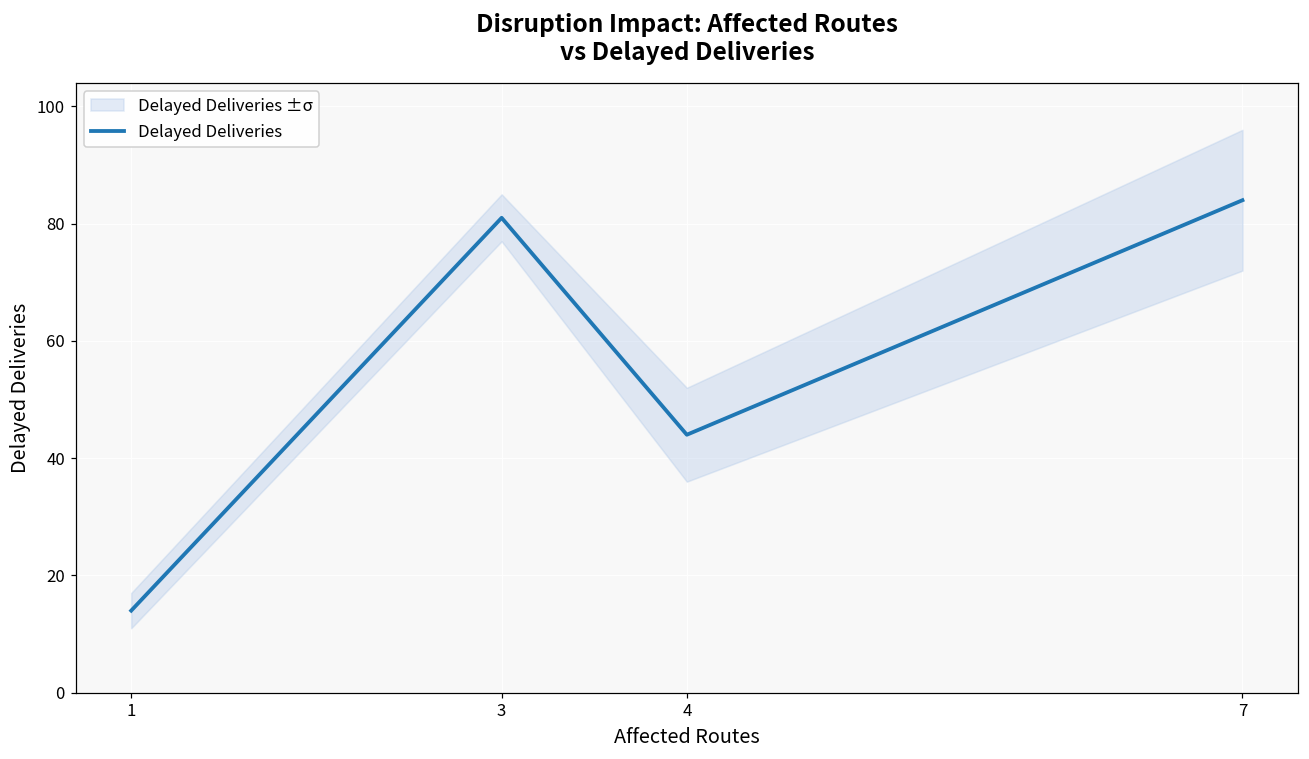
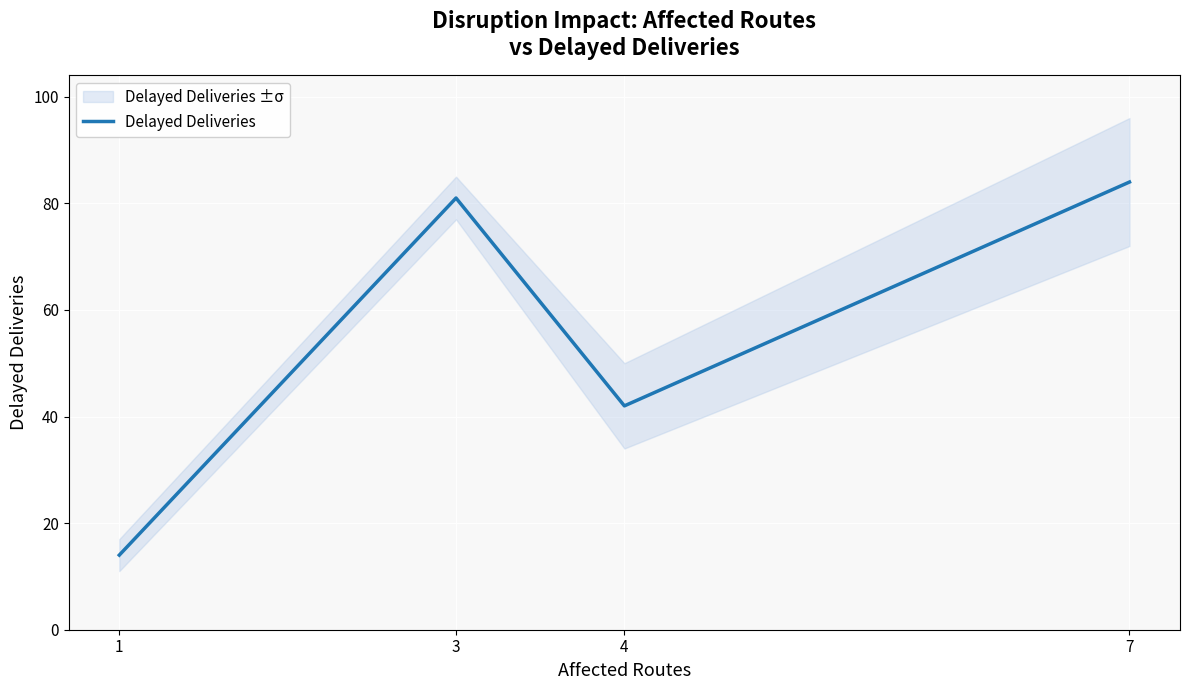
Delayed Deliveries, 4: 44 -> 42
